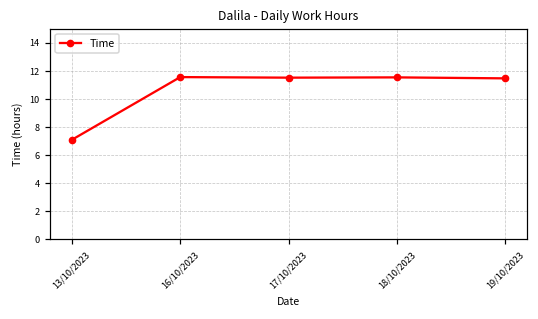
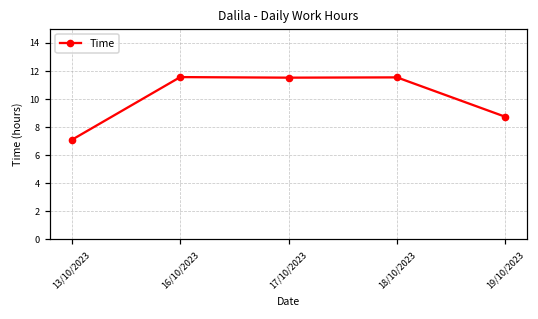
19/10/2023: 11.5 -> 8.7
